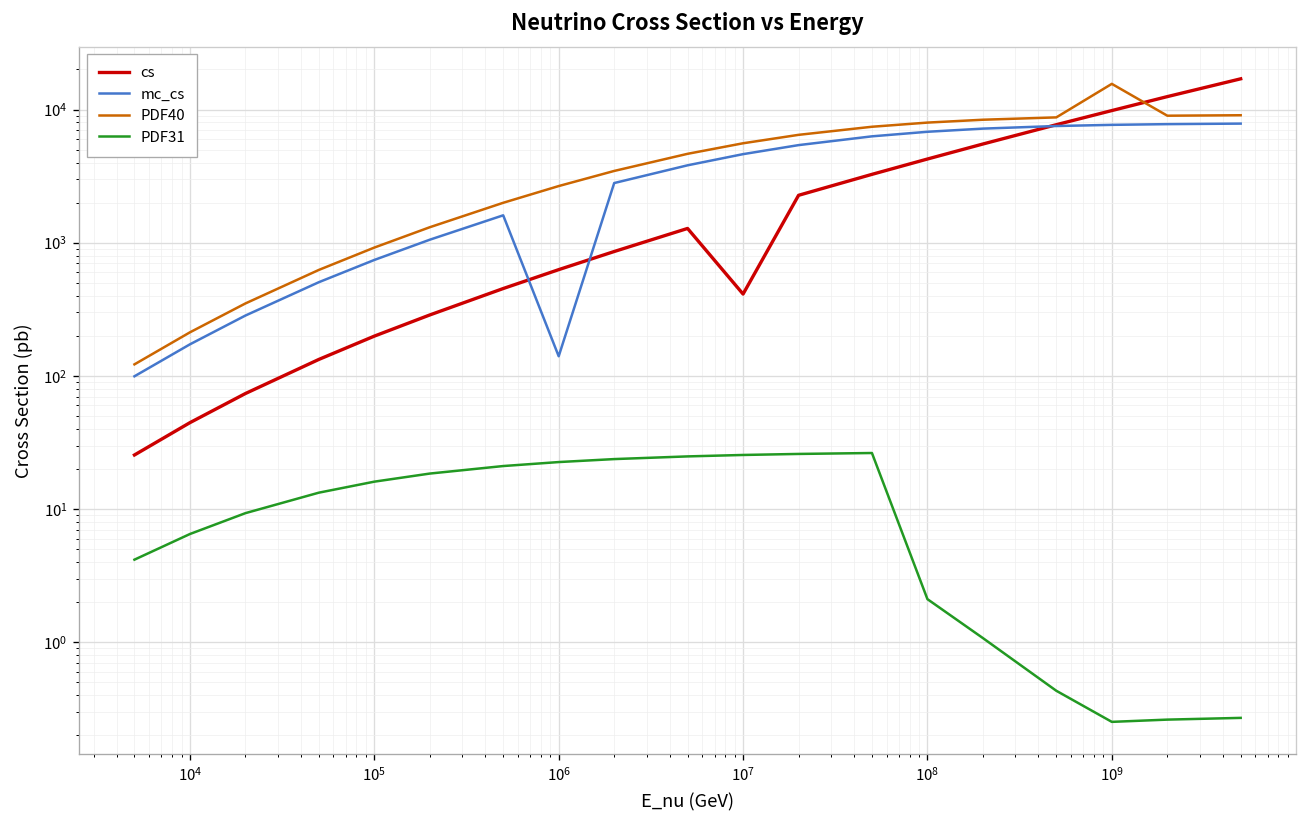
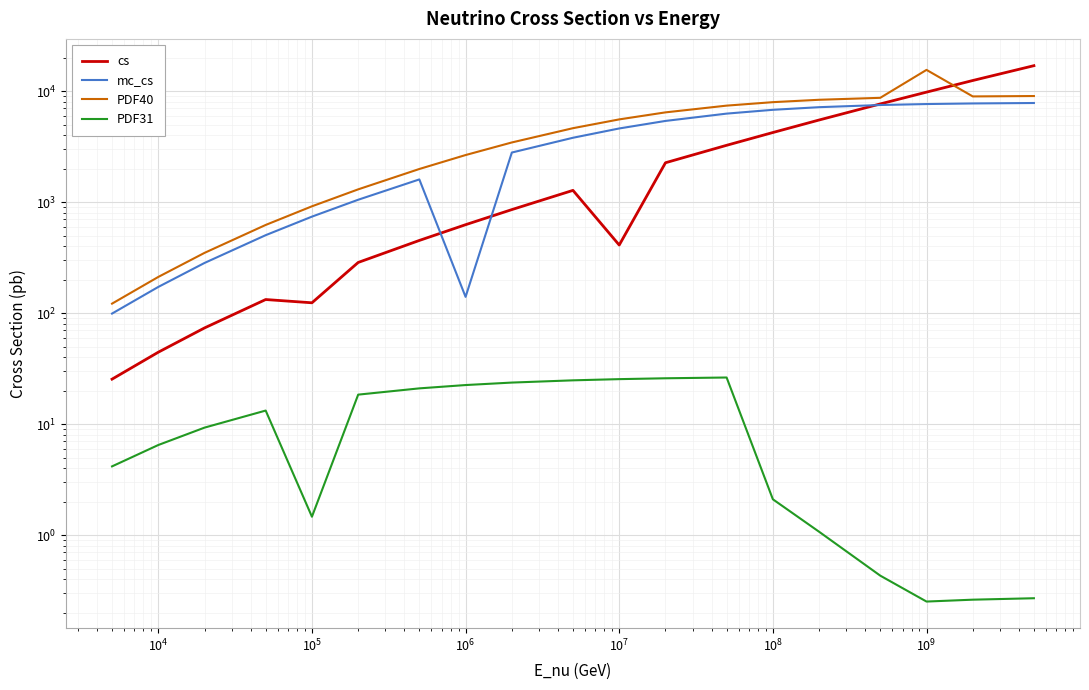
cs, 10^5: 200 -> 120
PDF31, 10^5: 16 -> 1.5
